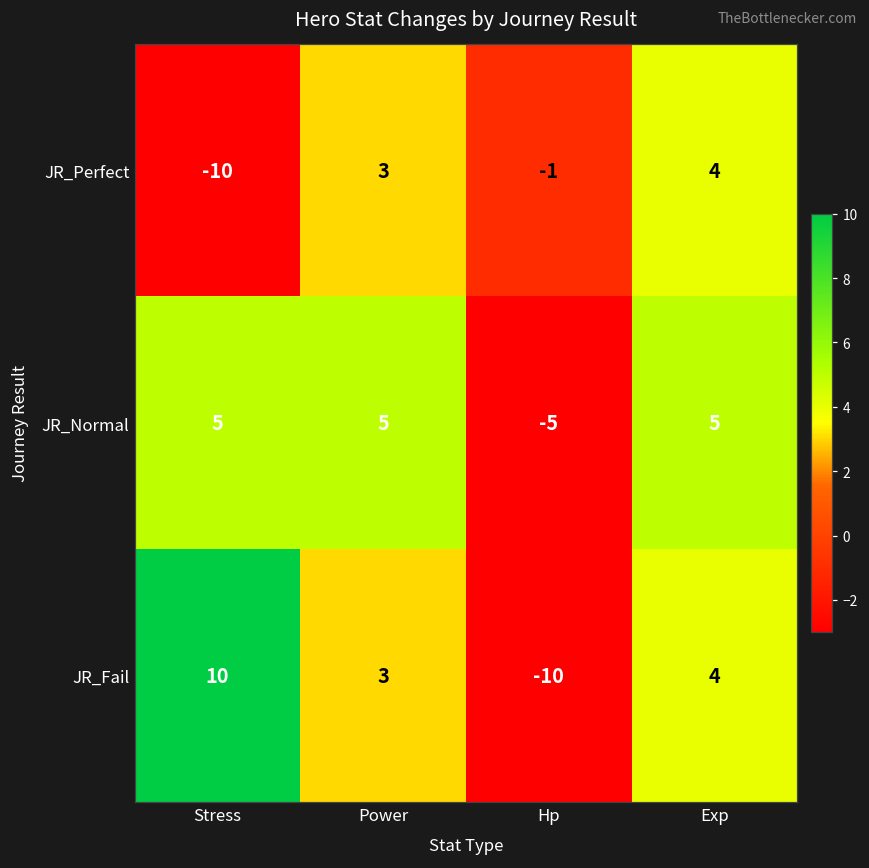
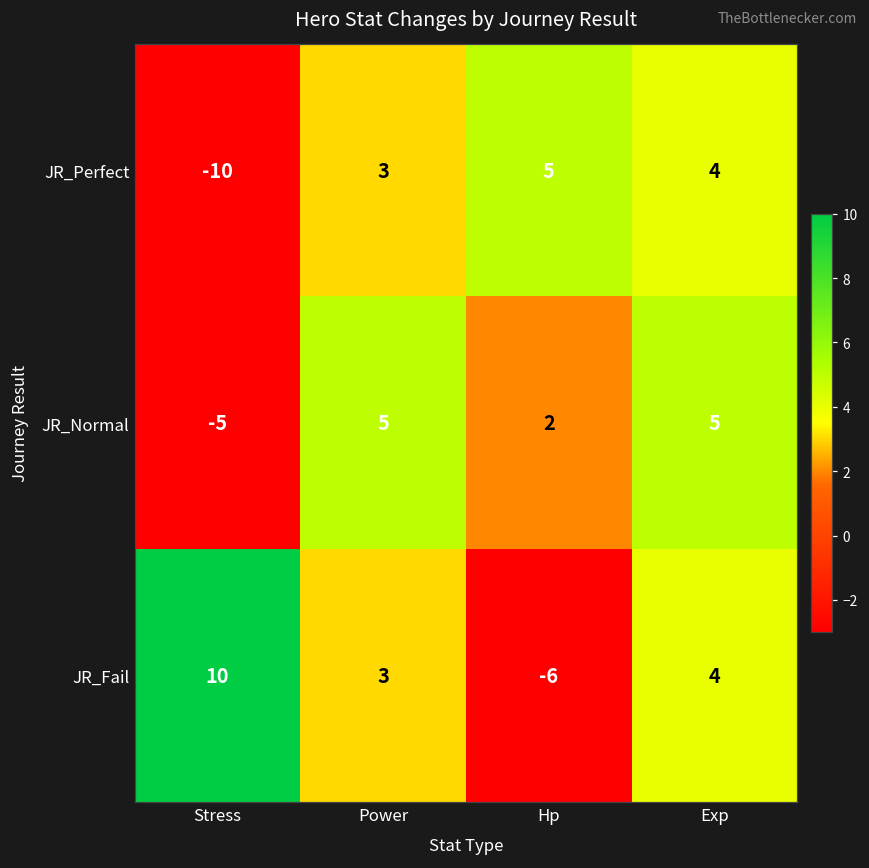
JR_Perfect, Hp: -1 -> 5
JR_Normal, Stress: 5 -> -5
JR_Normal, Hp: -5 -> 2
JR_Fail, Hp: -10 -> -6
